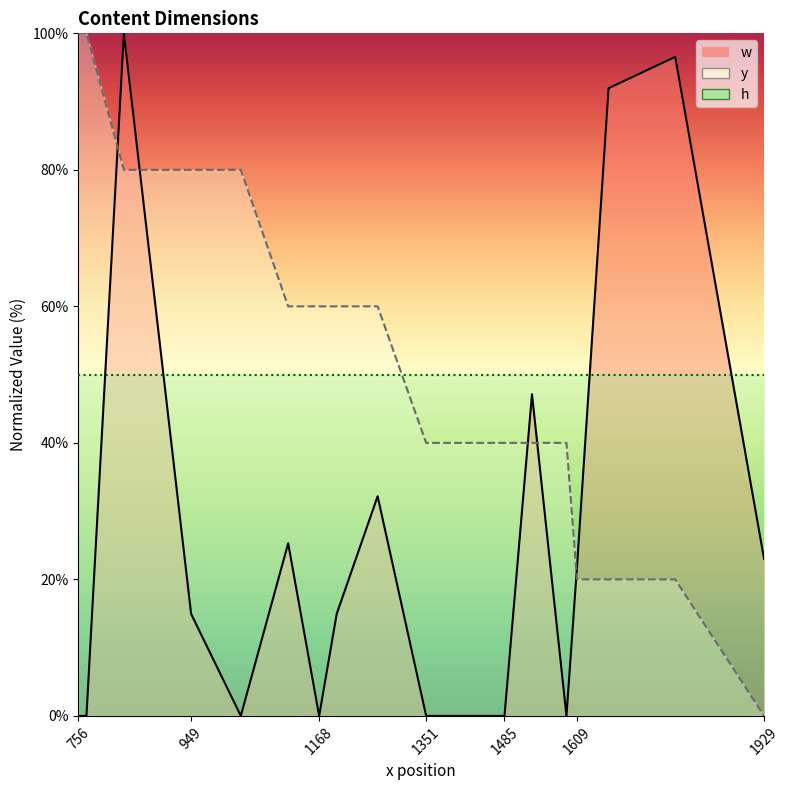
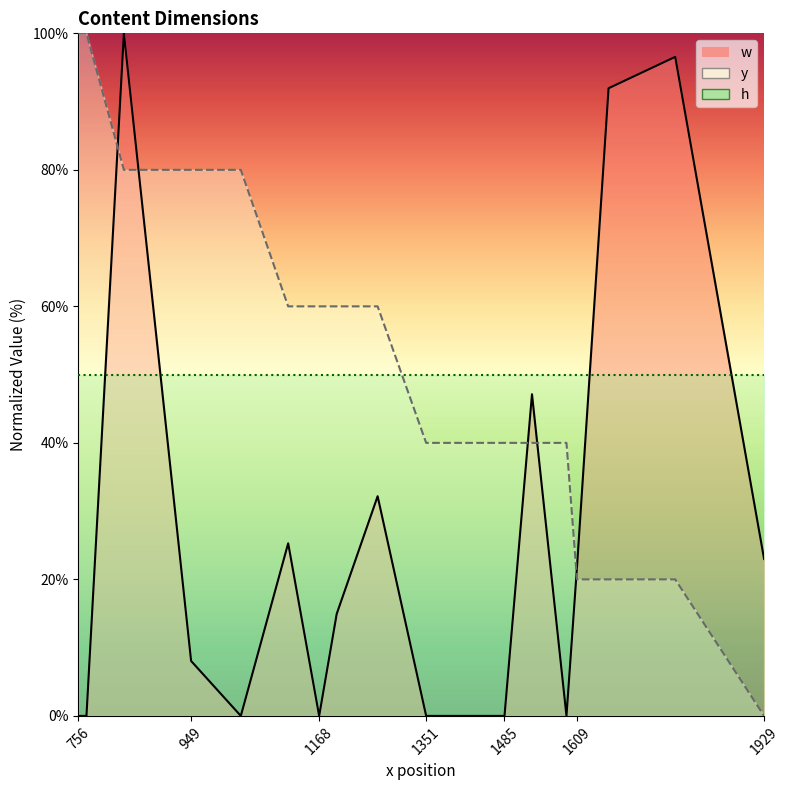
w, 949: 15% -> 8%
